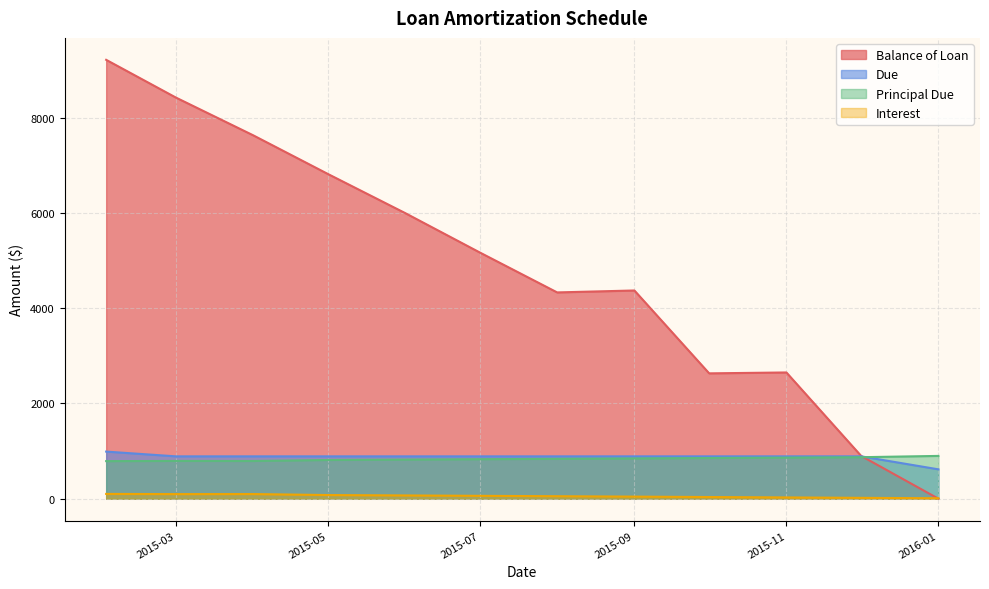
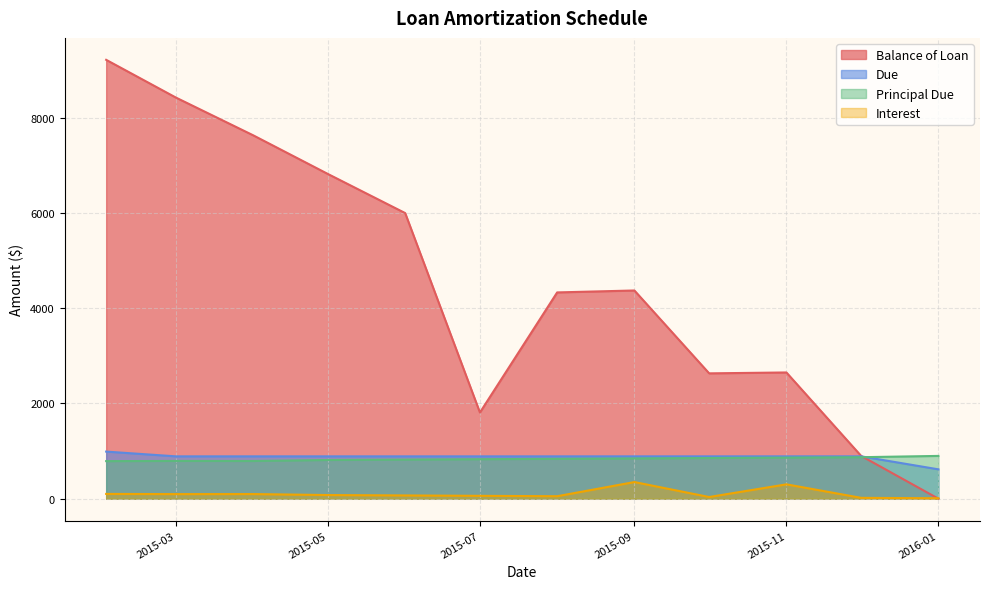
Balance of Loan, 2015-07: 5200 -> 1800
Interest, 2015-09: 0 -> 300
Interest, 2015-11: 0 -> 300
